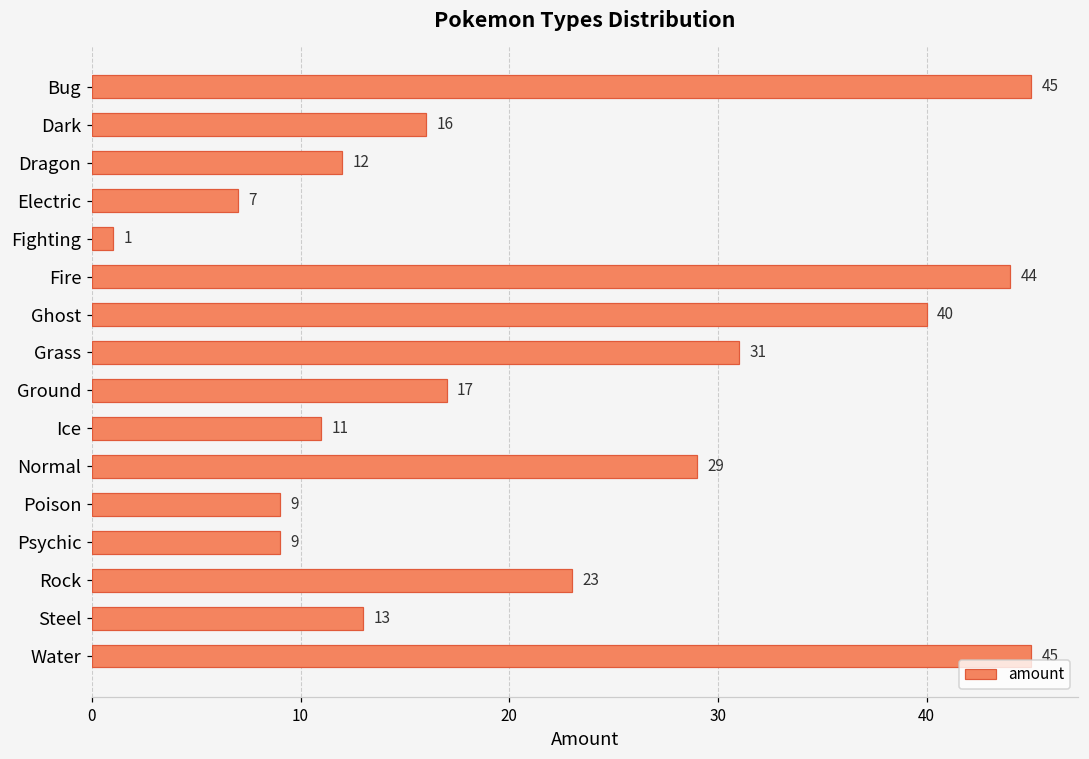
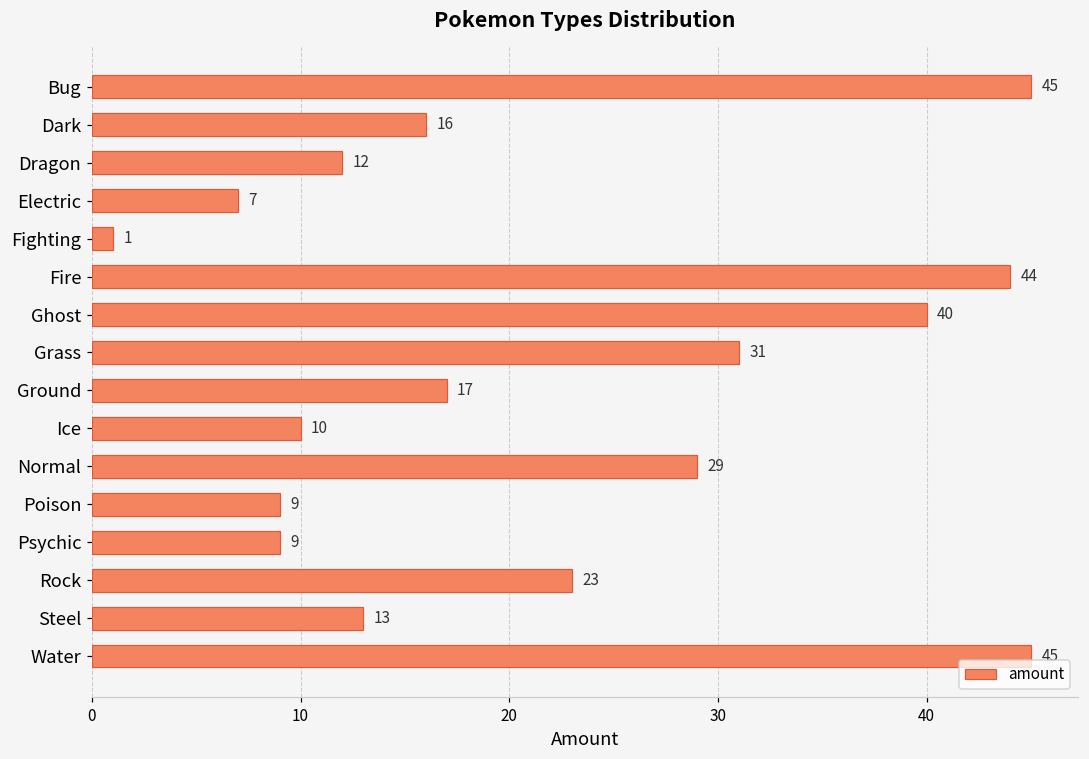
Ice: 11 -> 10
